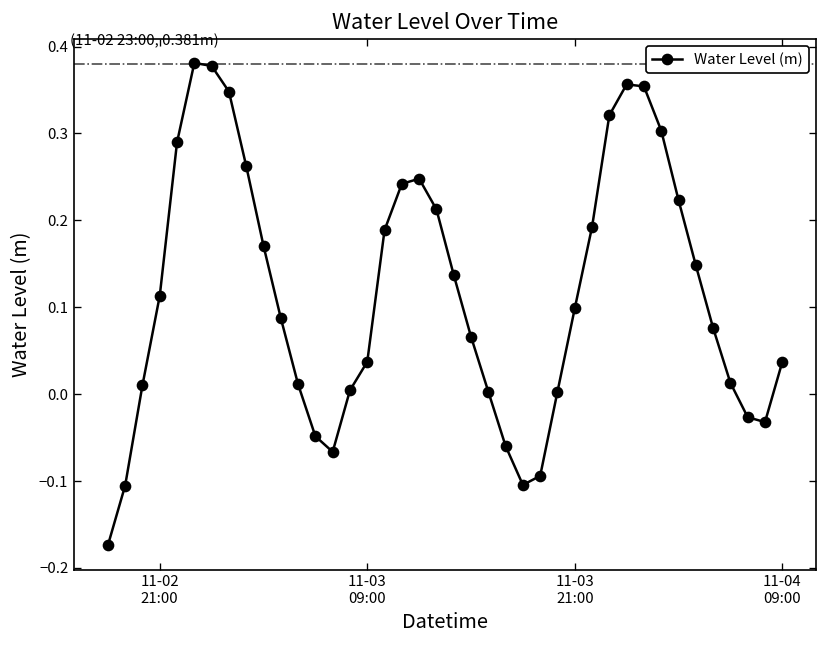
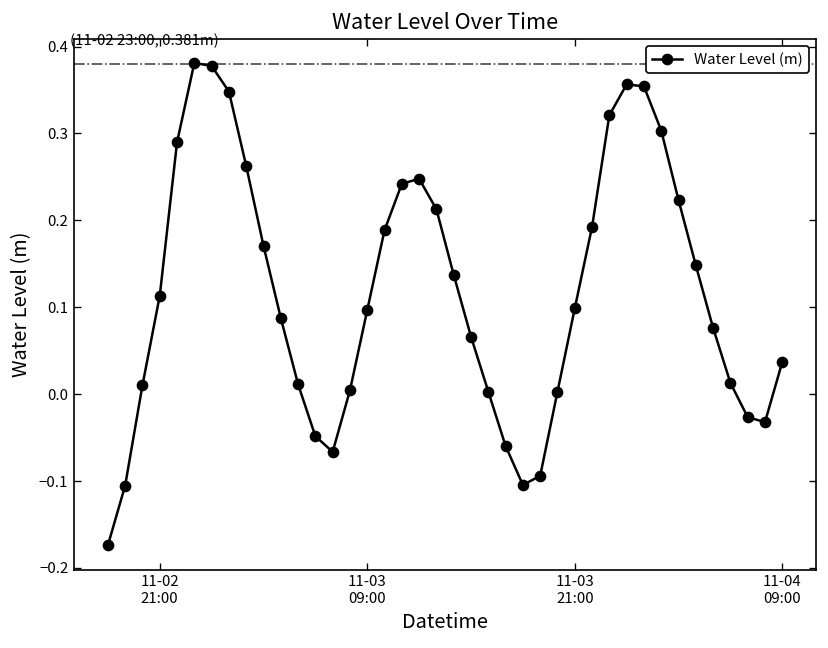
11-03 09:00: 0.04 -> 0.10
